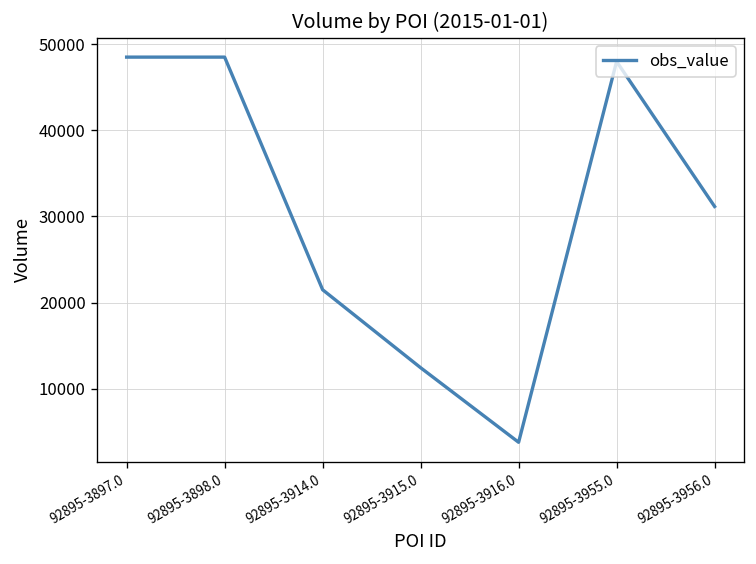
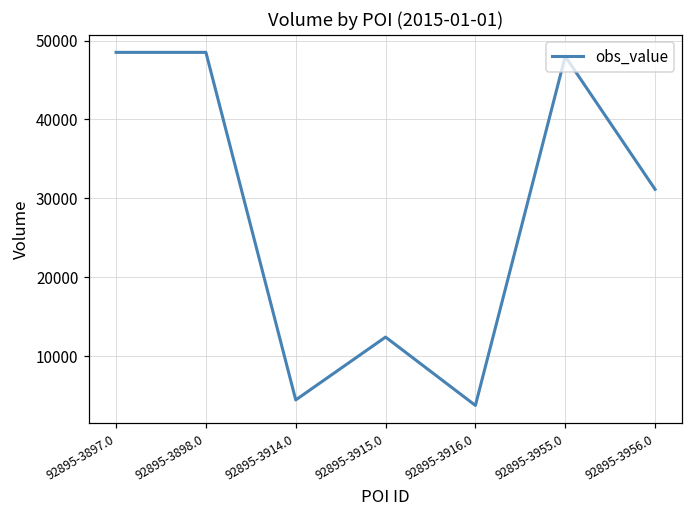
92895-3914.0: 21000 -> 4000
